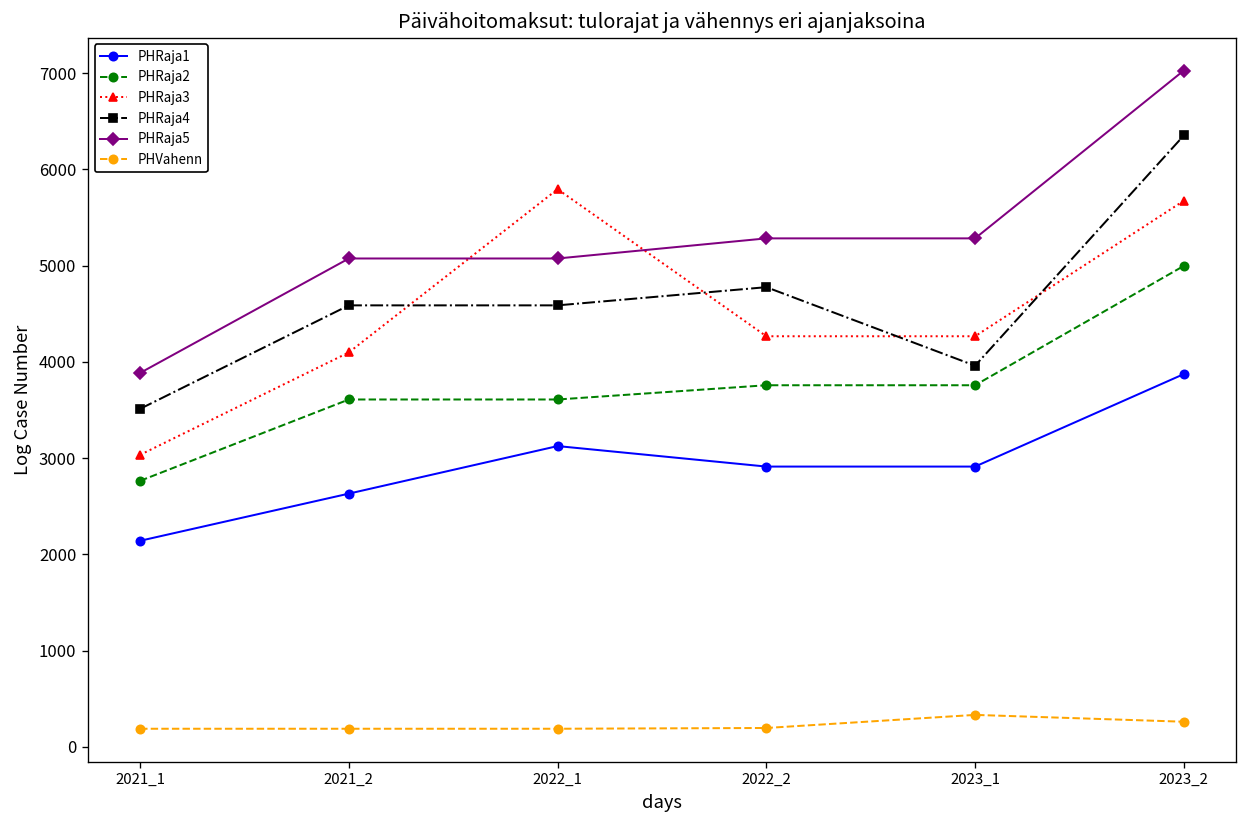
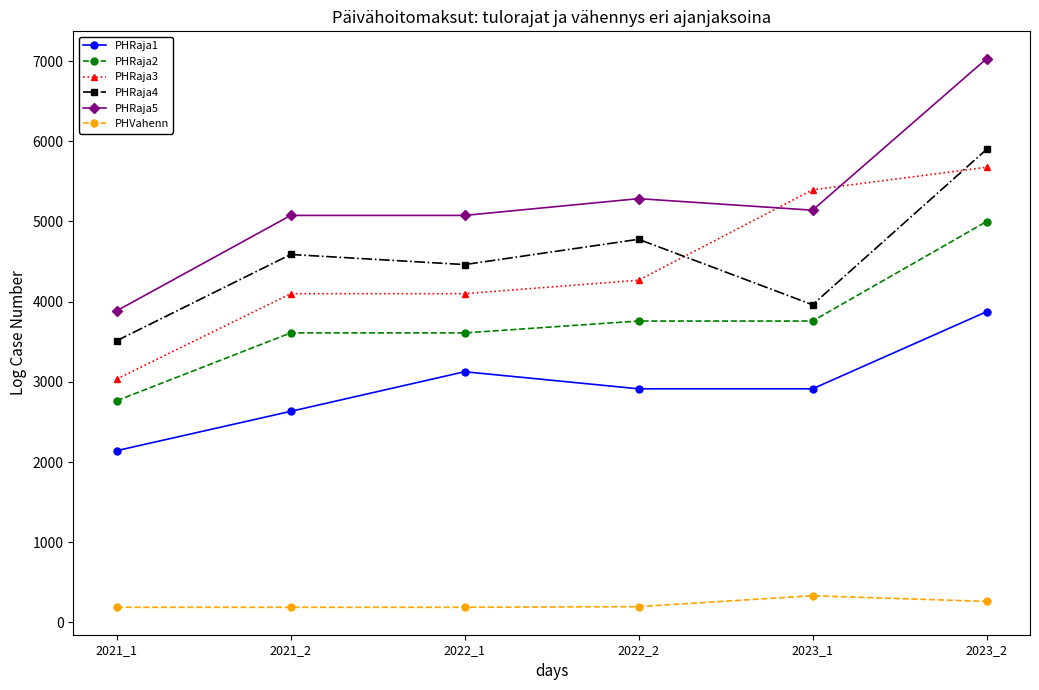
PHRaja3, 2022_1: 5800 -> 4100
PHRaja4, 2022_1: 4600 -> 4500
PHRaja3, 2023_1: 4300 -> 5400
PHRaja5, 2023_1: 5300 -> 5100
PHRaja4, 2023_2: 6400 -> 5900
